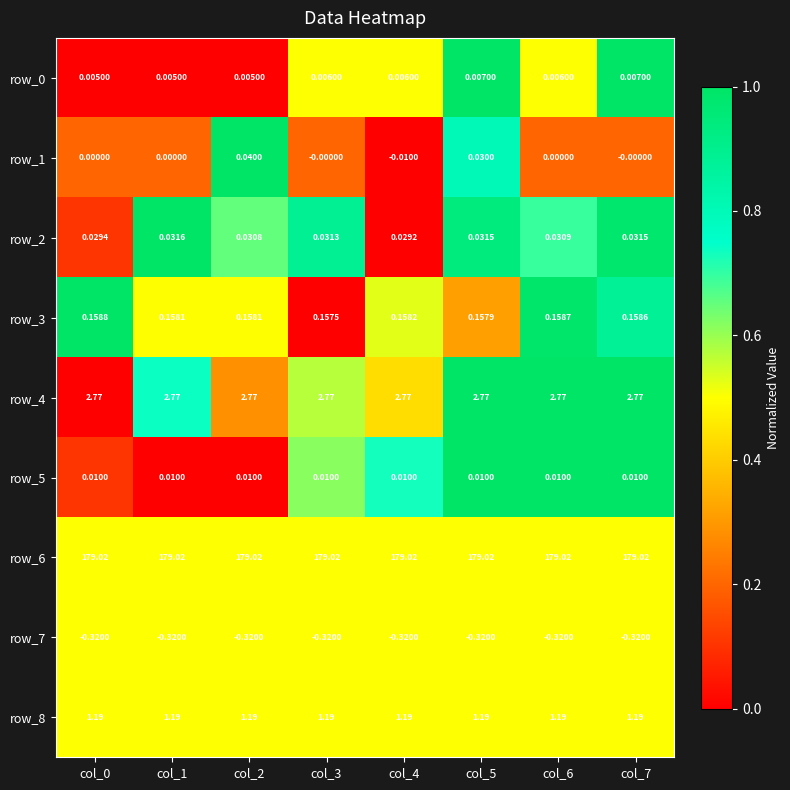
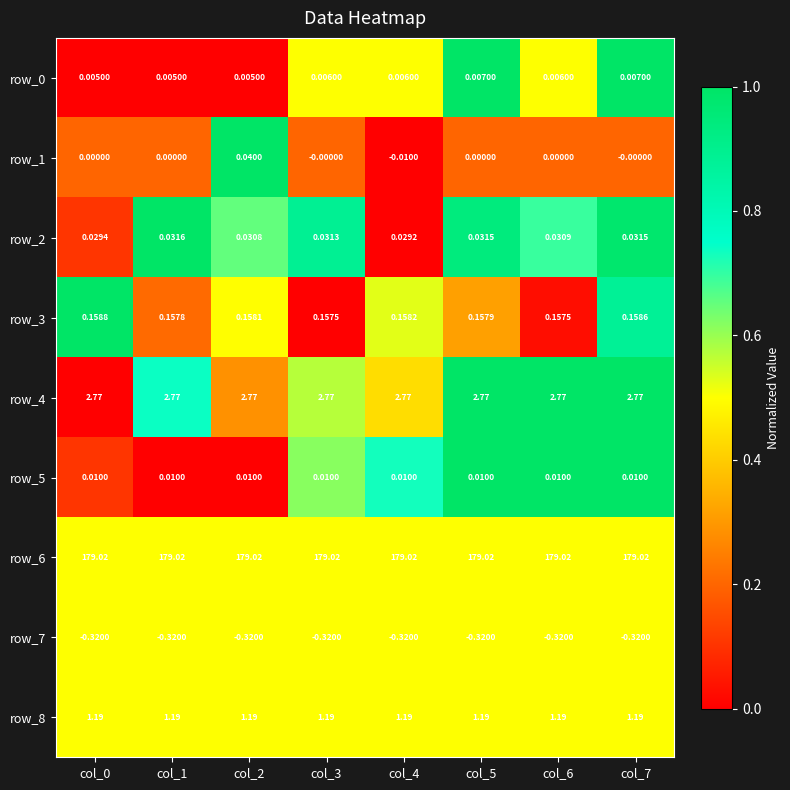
row_1, col_5: 0.0300 -> 0.00000
row_3, col_1: 0.1581 -> 0.1578
row_3, col_6: 0.1587 -> 0.1575
